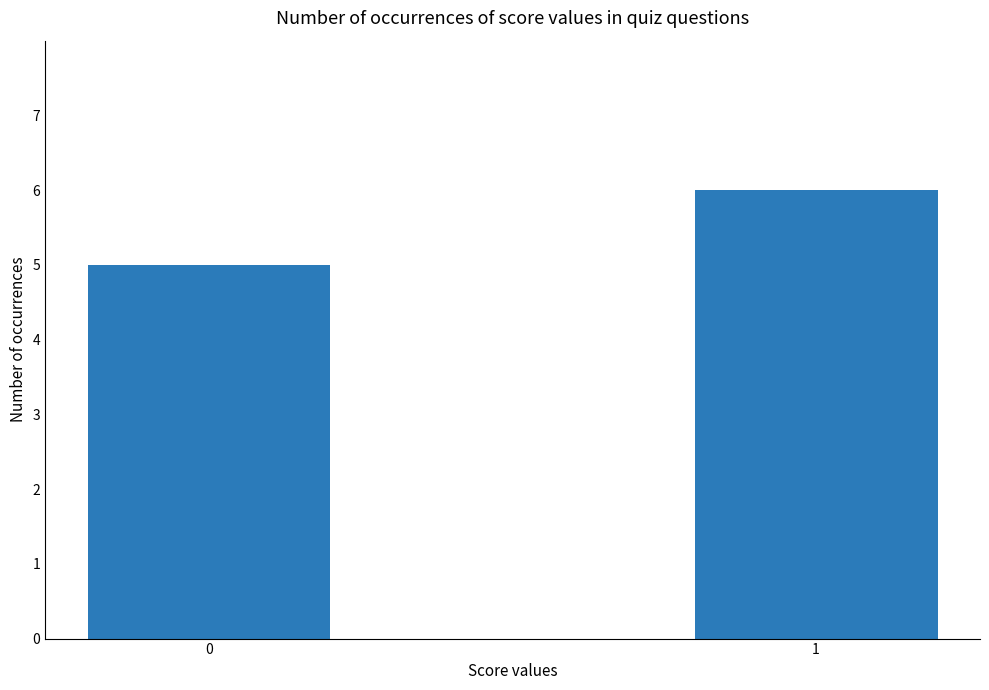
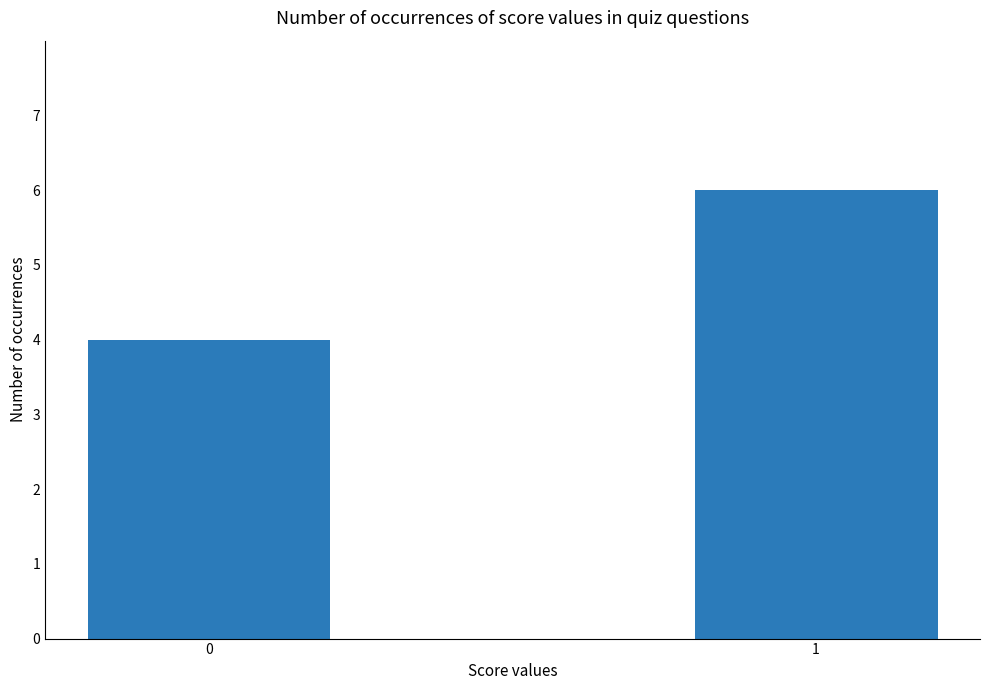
0: 5 -> 4
